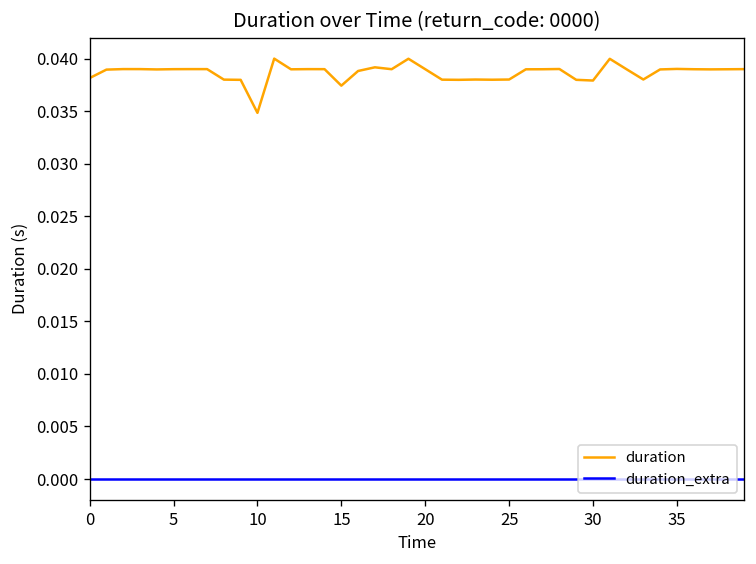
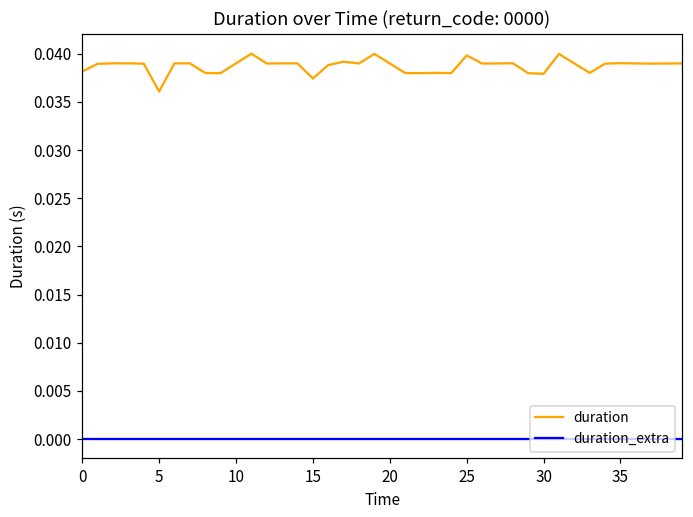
duration, 5: 0.039 -> 0.036
duration, 10: 0.035 -> 0.039
duration, 25: 0.038 -> 0.040
